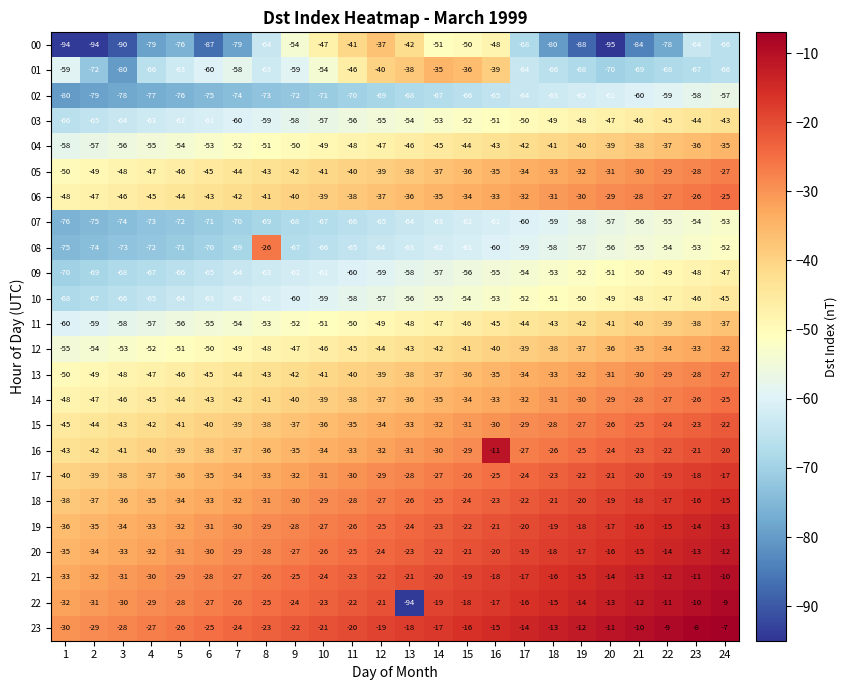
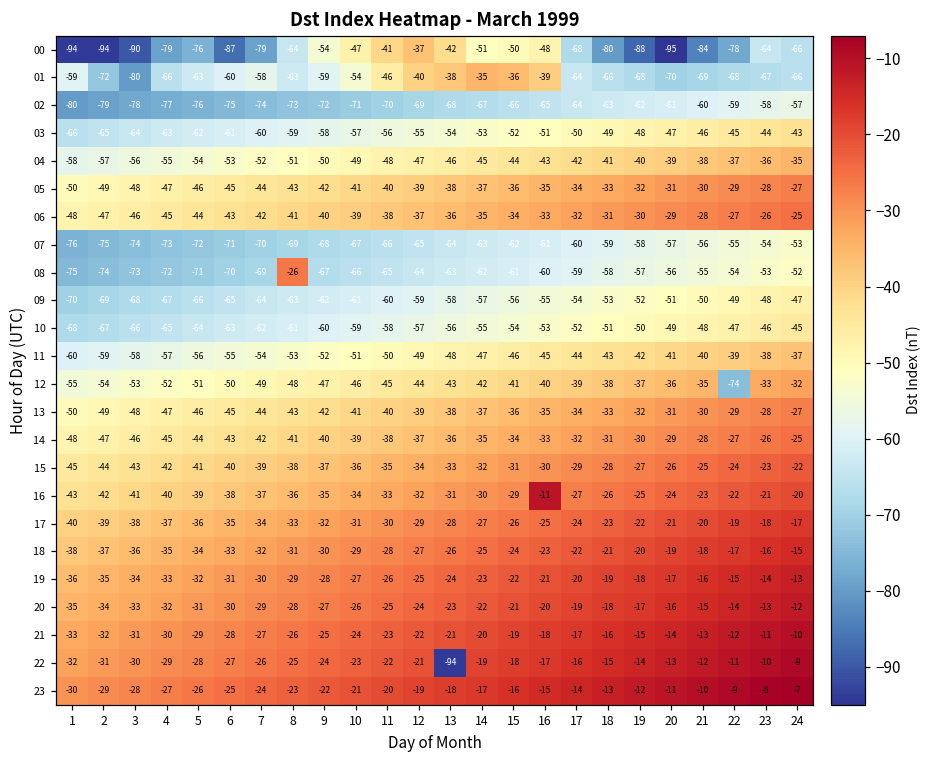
12, 22: -34 -> -74
